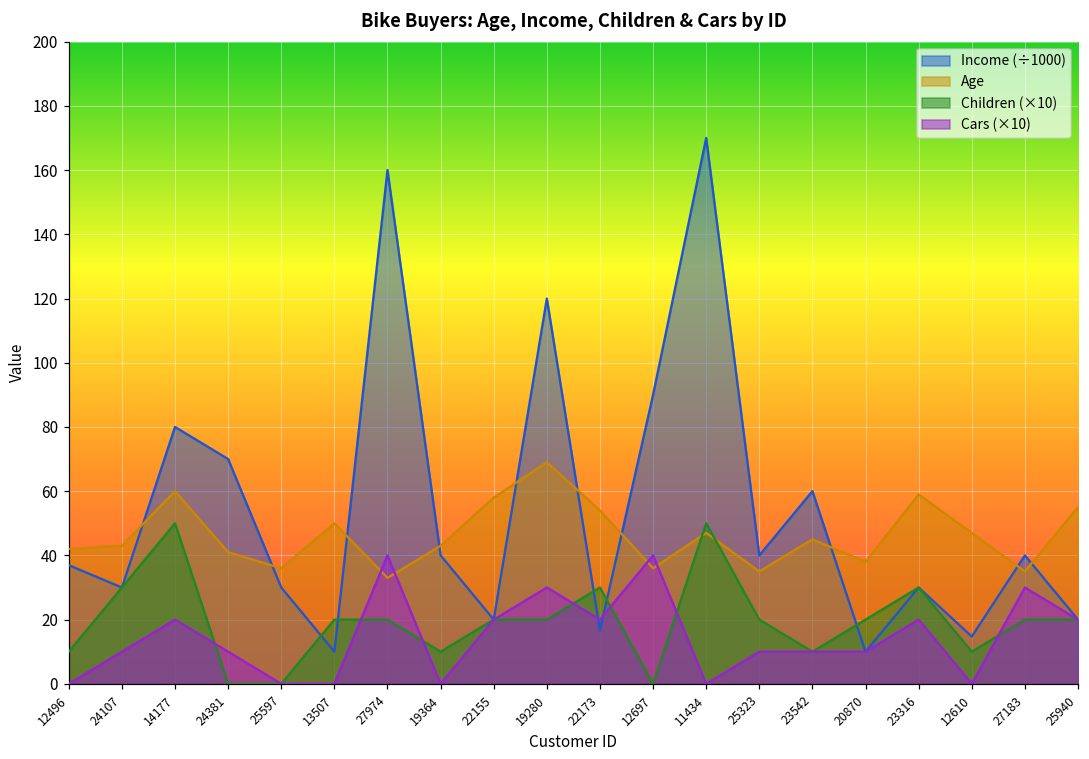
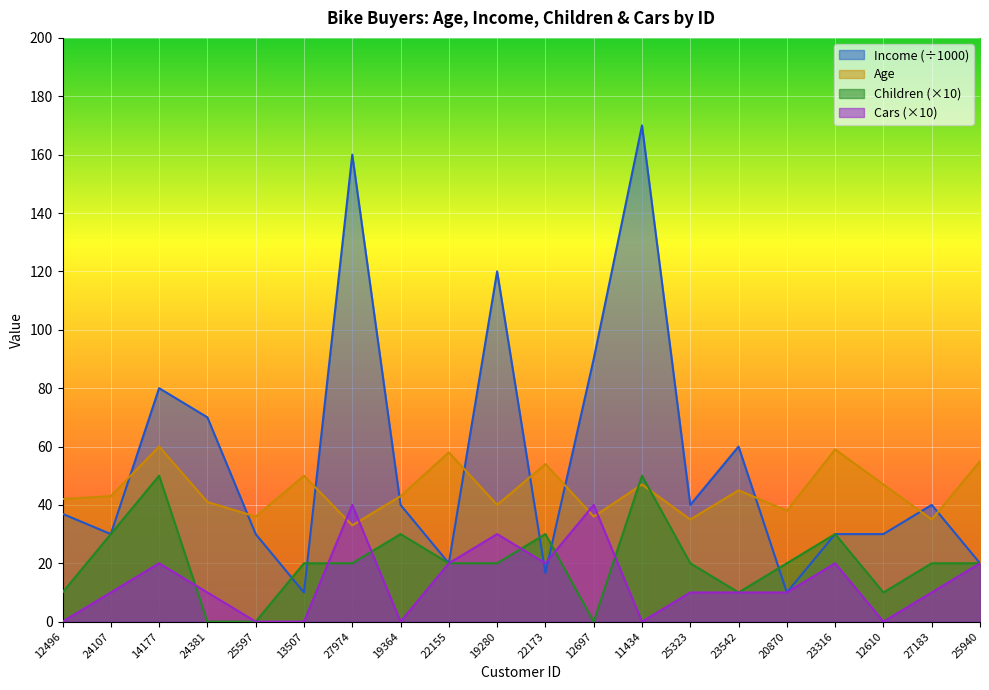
Children (×10), 19364: 10 -> 30
Age, 19280: 69 -> 40
Income (÷1000), 12610: 15 -> 30
Cars (×10), 27183: 30 -> 10
